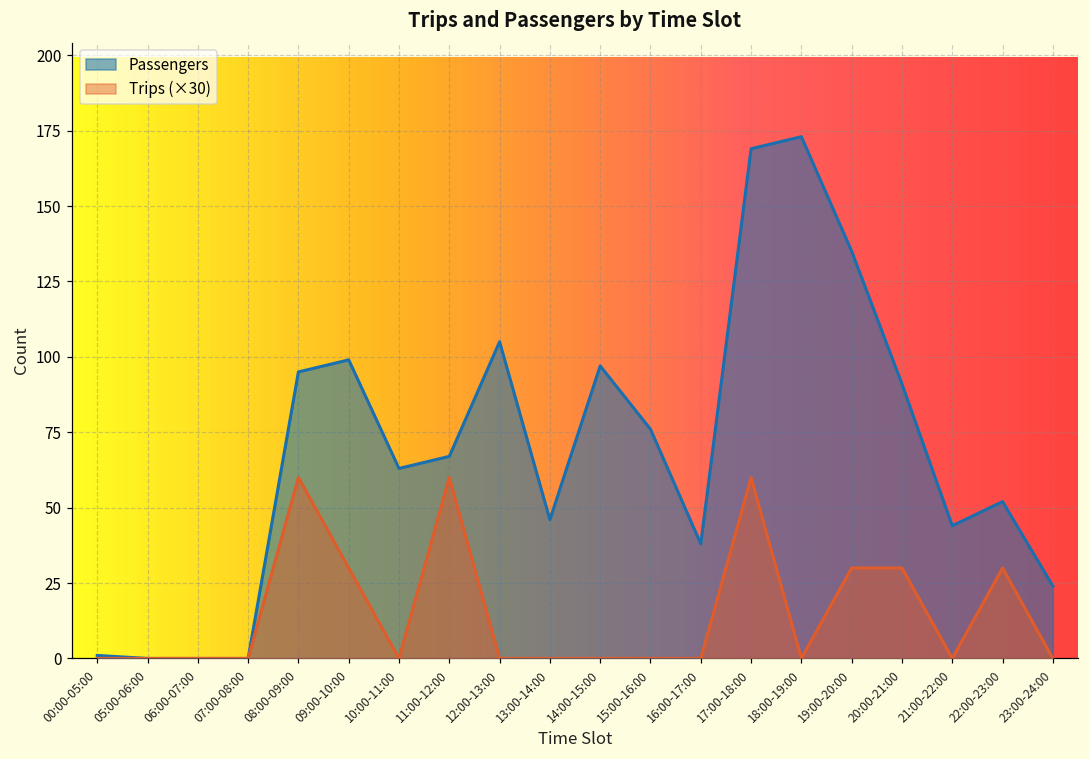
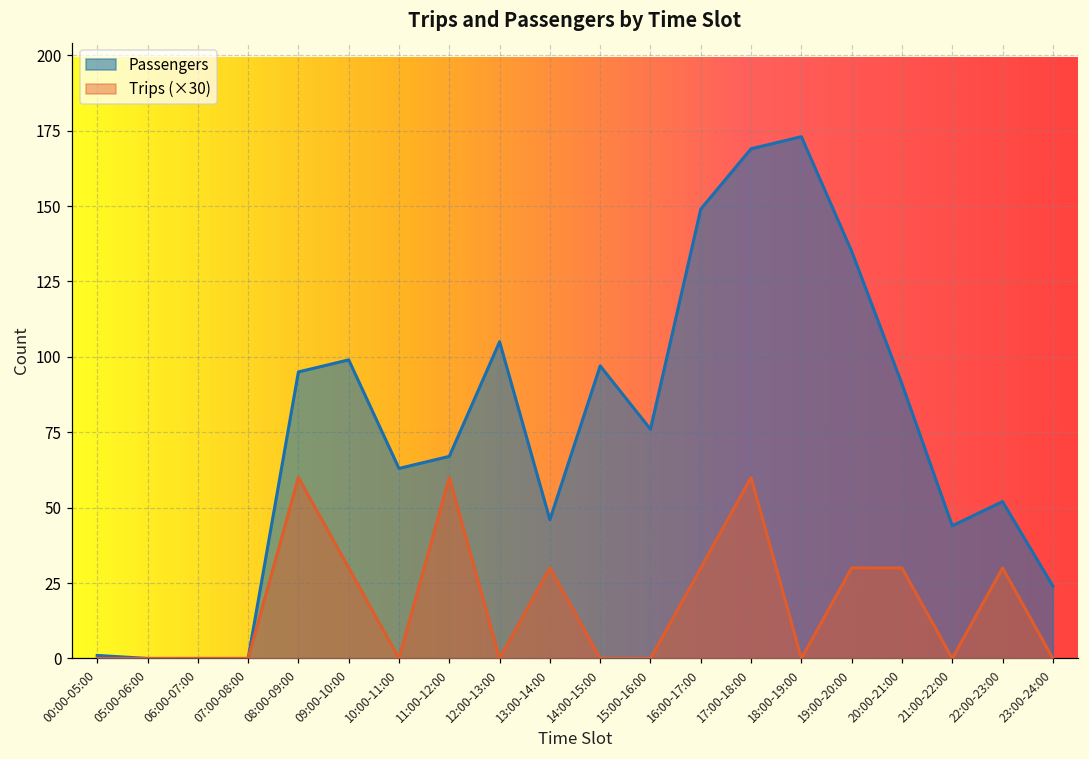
Trips (×30), 13:00-14:00: 0 -> 30
Passengers, 16:00-17:00: 38 -> 149
Trips (×30), 16:00-17:00: 0 -> 30
